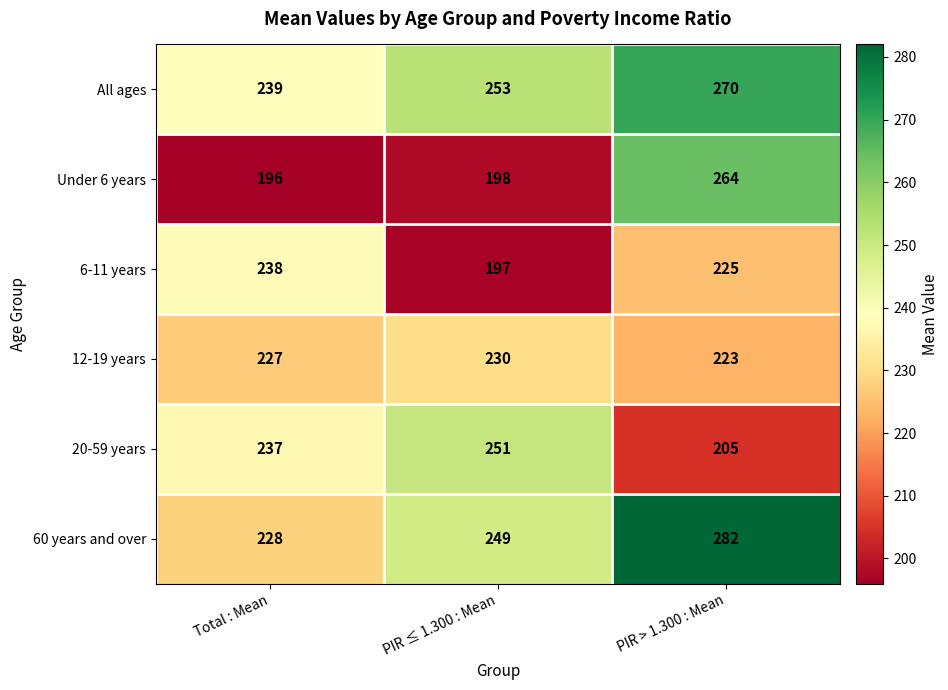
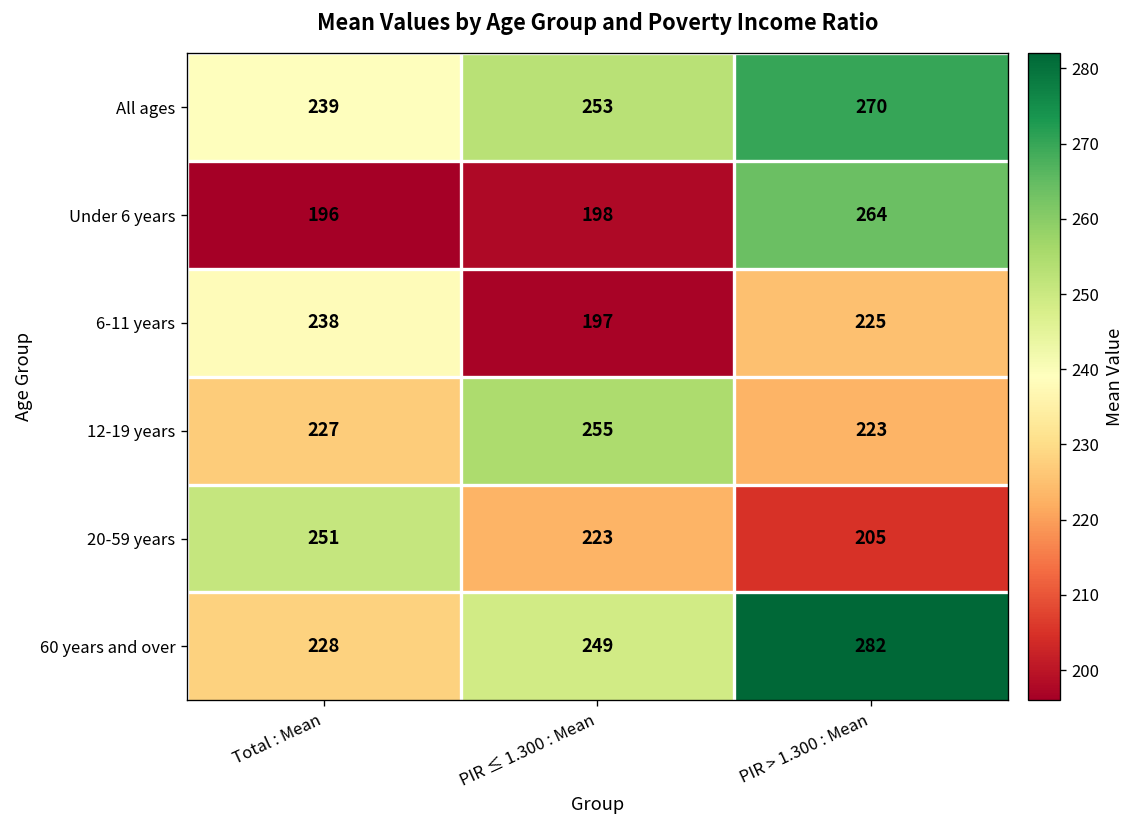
12-19 years, PIR ≤ 1.300 : Mean: 230 -> 255
20-59 years, Total : Mean: 237 -> 251
20-59 years, PIR ≤ 1.300 : Mean: 251 -> 223
